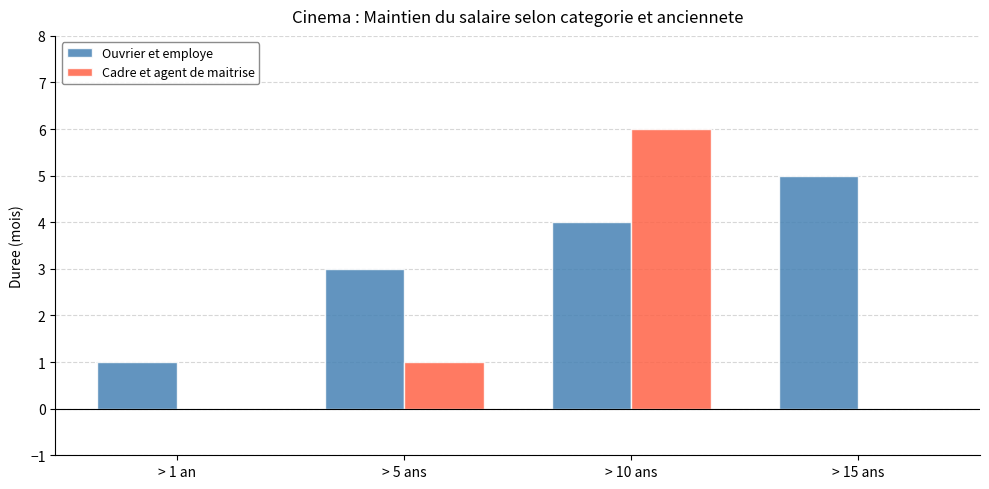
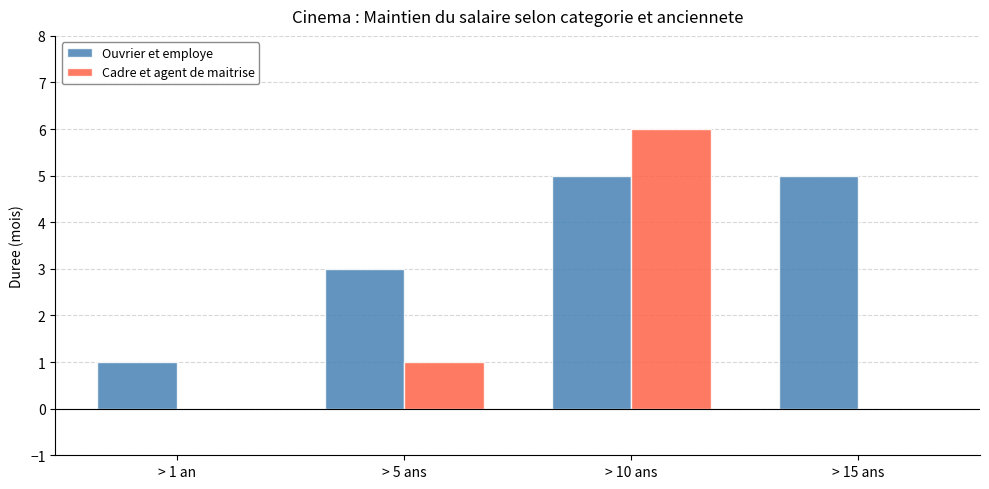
Ouvrier et employe, > 10 ans: 4 -> 5
